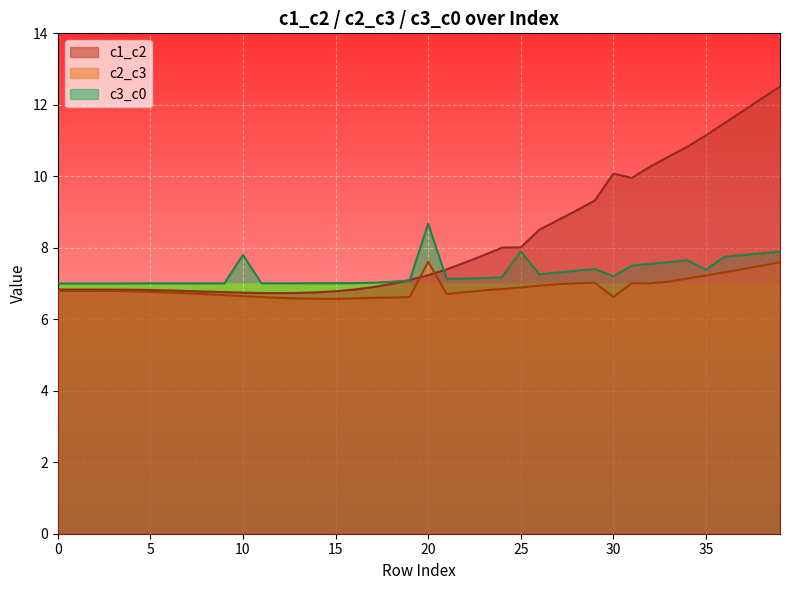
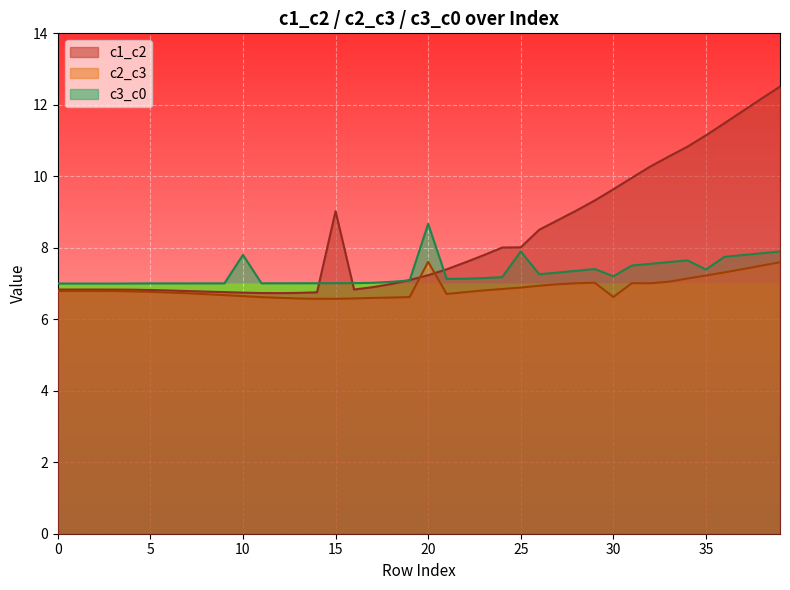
c1_c2, 15: 6.8 -> 9.0
c1_c2, 30: 10.1 -> 9.6
